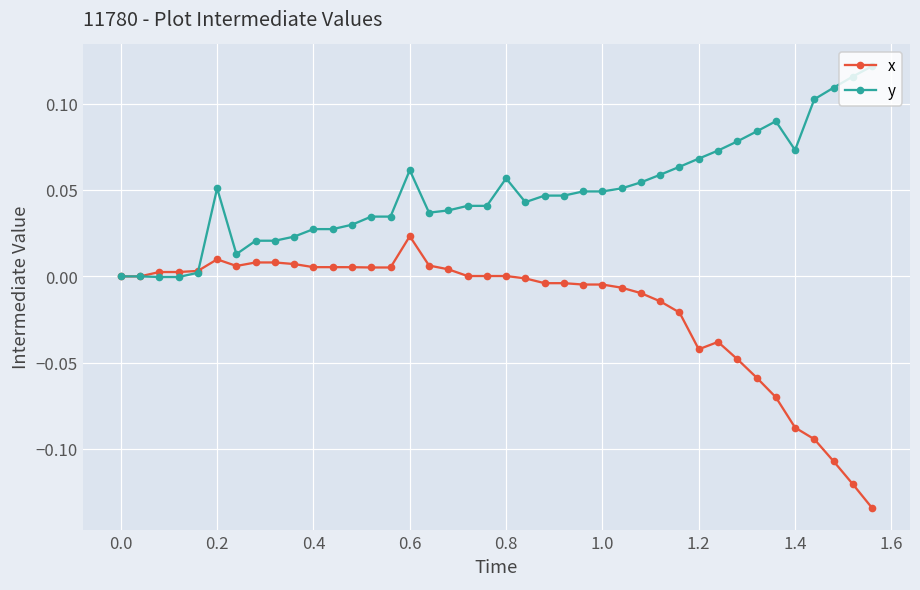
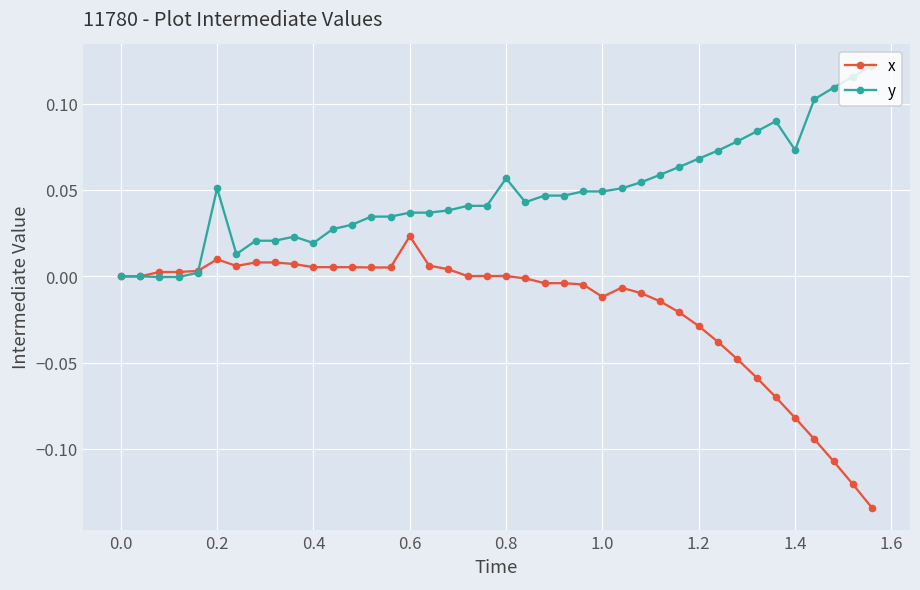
y, 0.4: 0.027 -> 0.019
y, 0.6: 0.062 -> 0.037
x, 1.0: -0.005 -> -0.012
x, 1.2: -0.042 -> -0.029
x, 1.4: -0.088 -> -0.082
